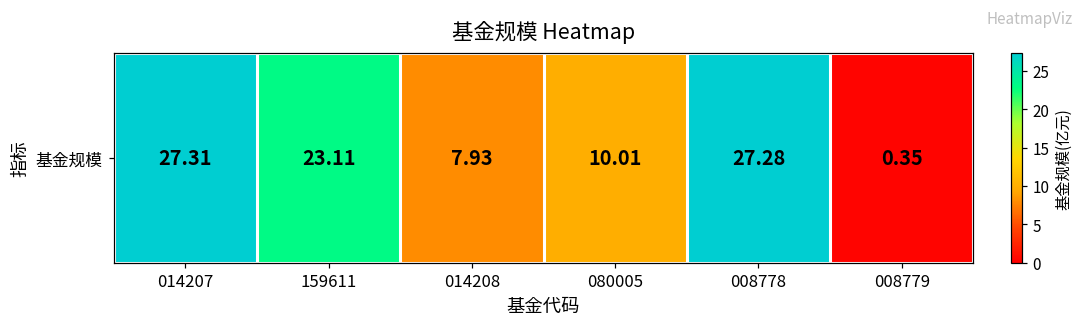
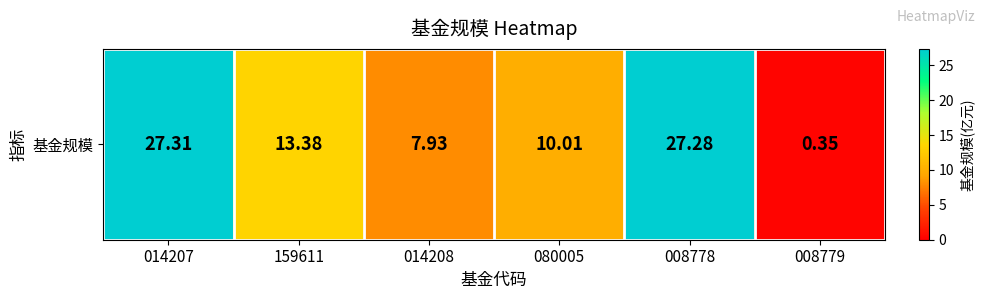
基金规模, 159611: 23.11 -> 13.38
